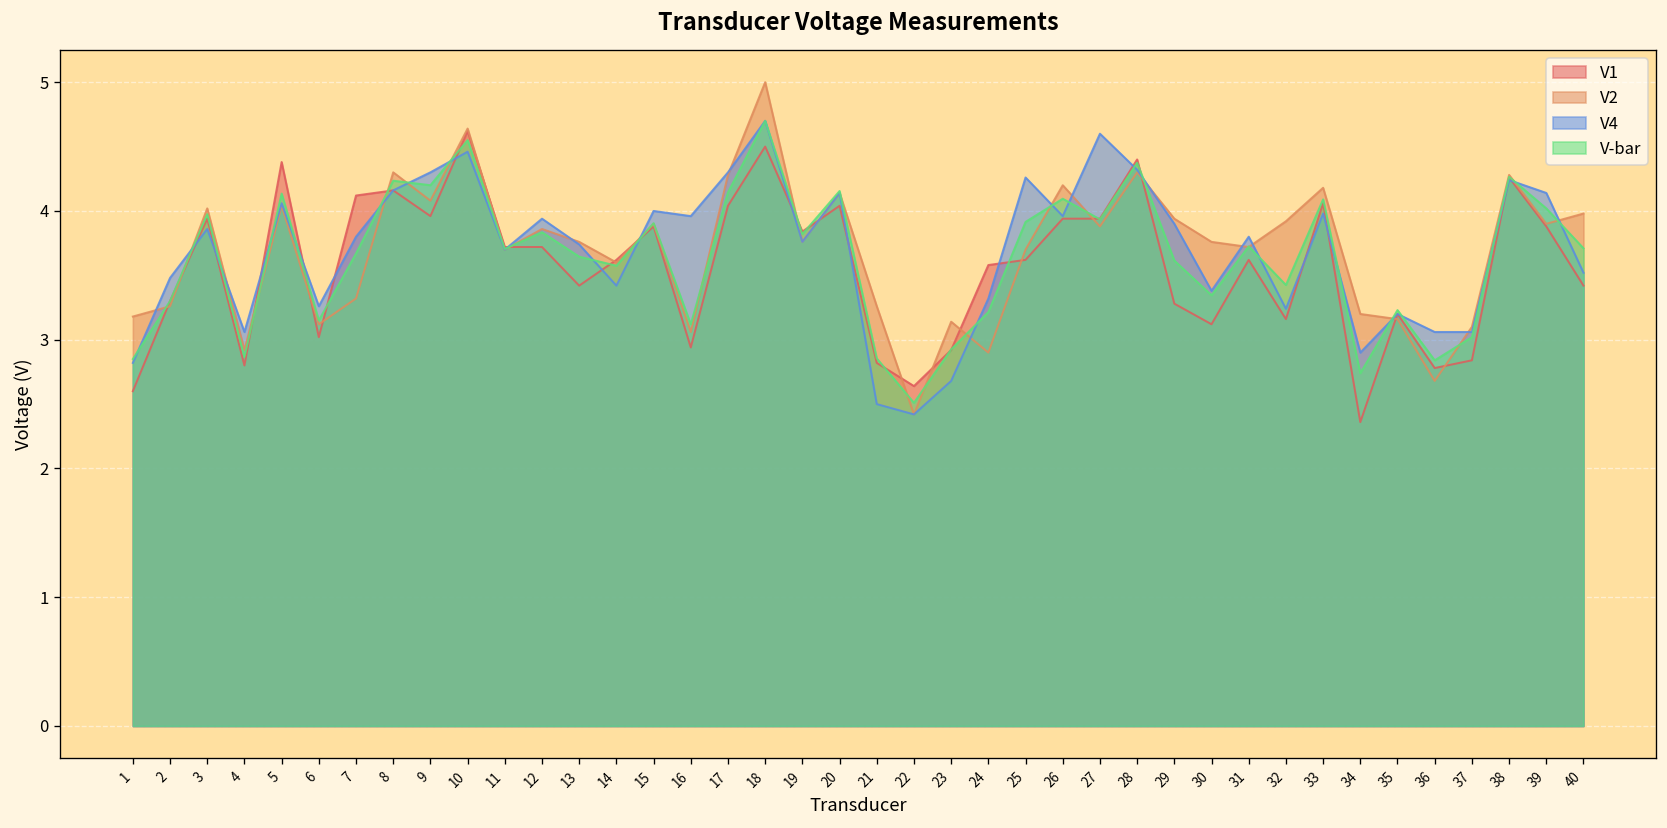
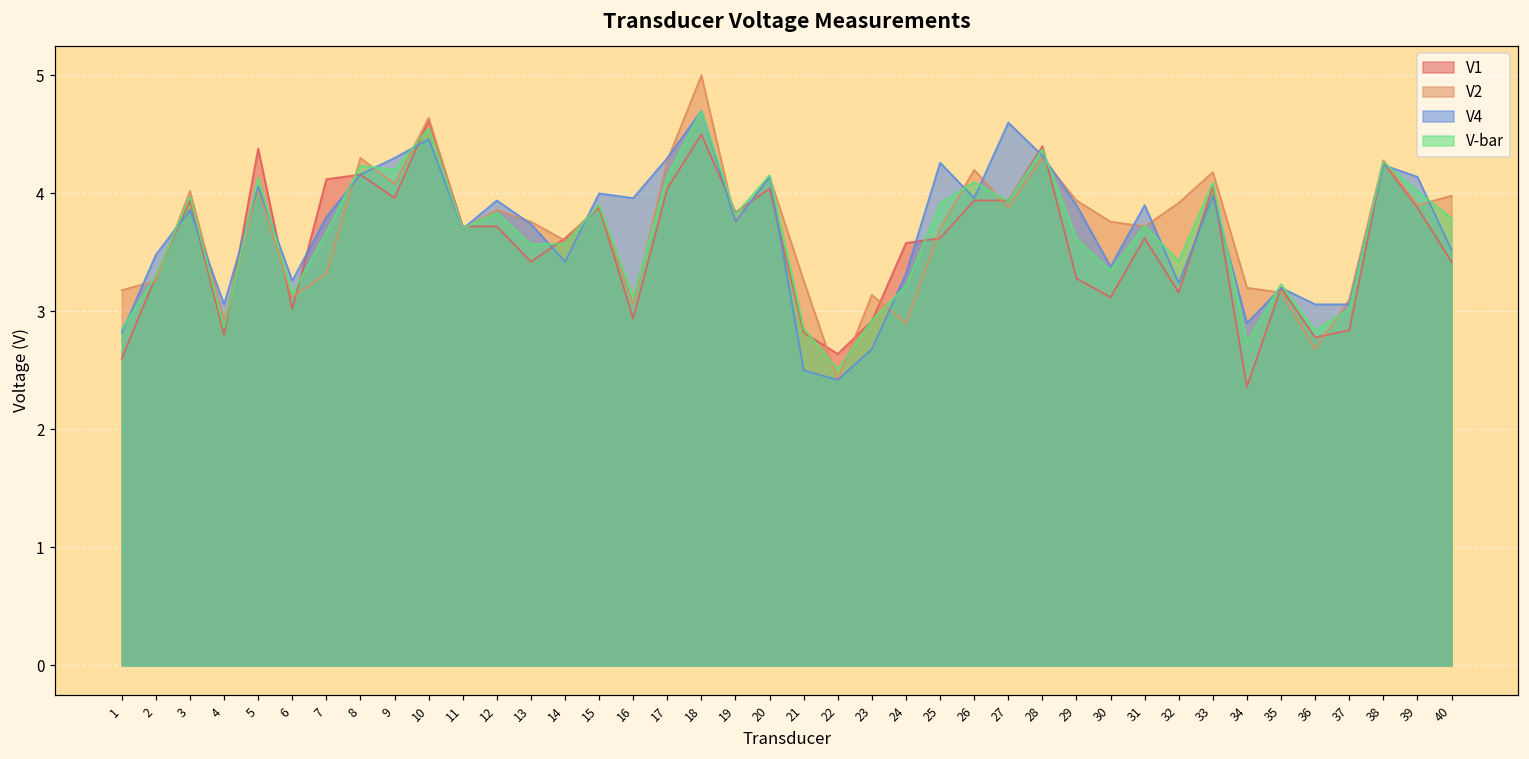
V-bar, 13: 3.65 -> 3.57
V4, 31: 3.8 -> 3.9
V-bar, 40: 3.71 -> 3.79
